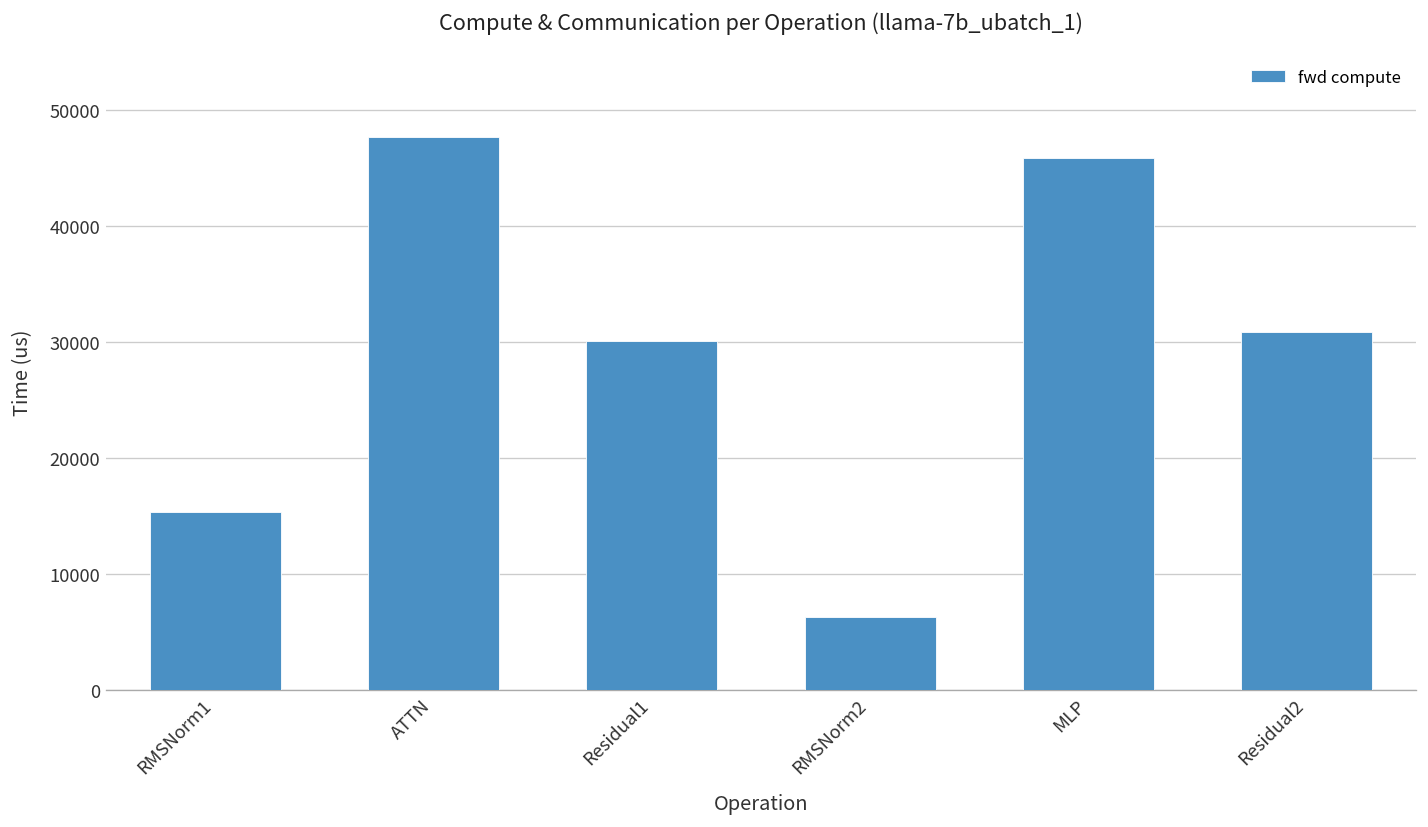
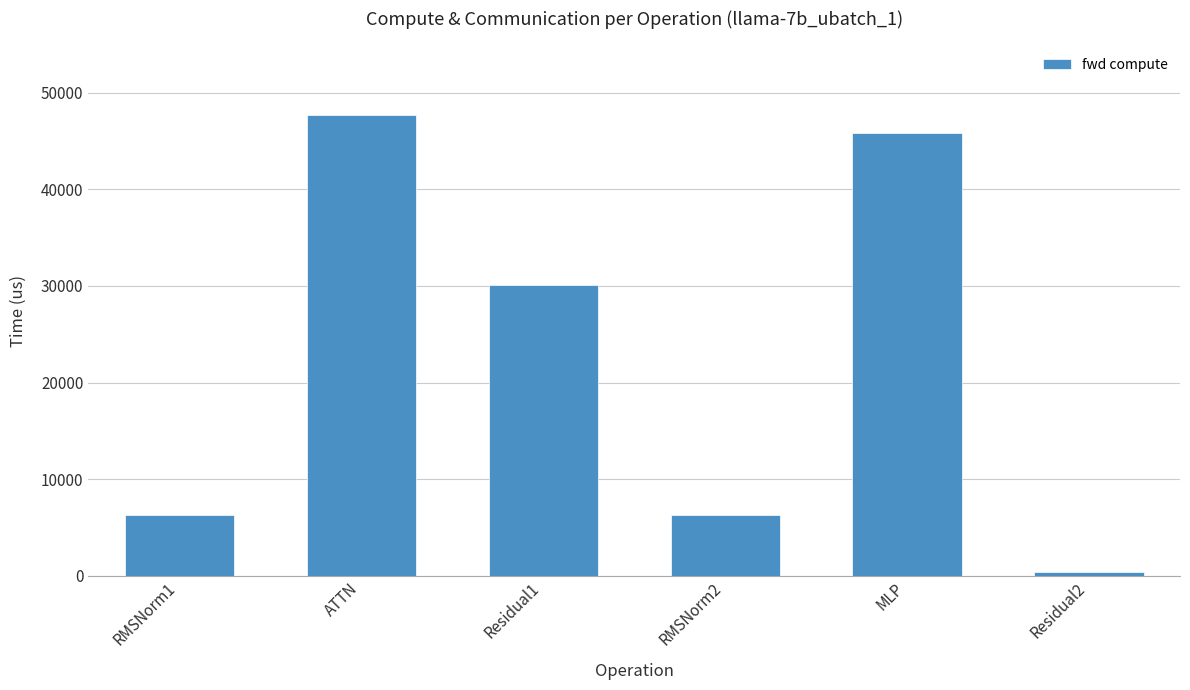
RMSNorm1: 15000 -> 6000
Residual2: 31000 -> 0
